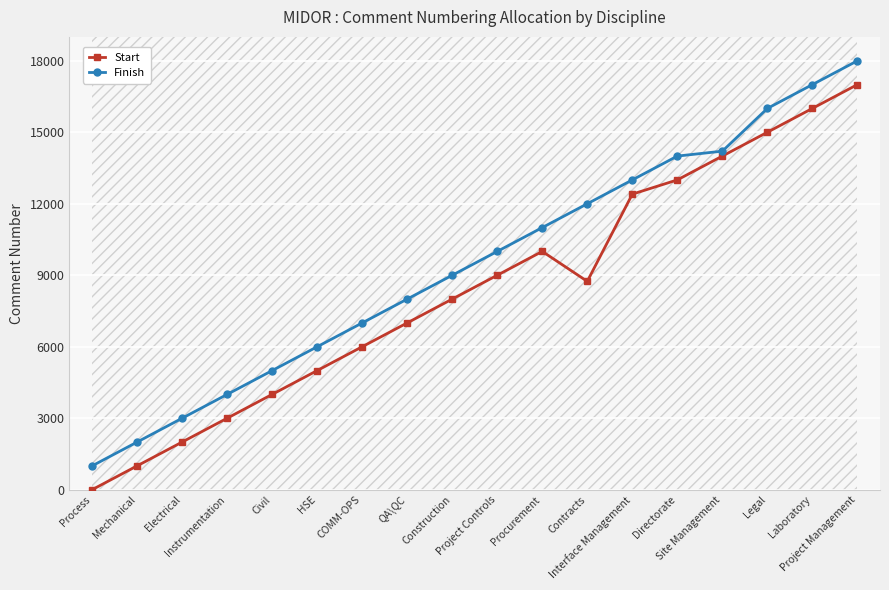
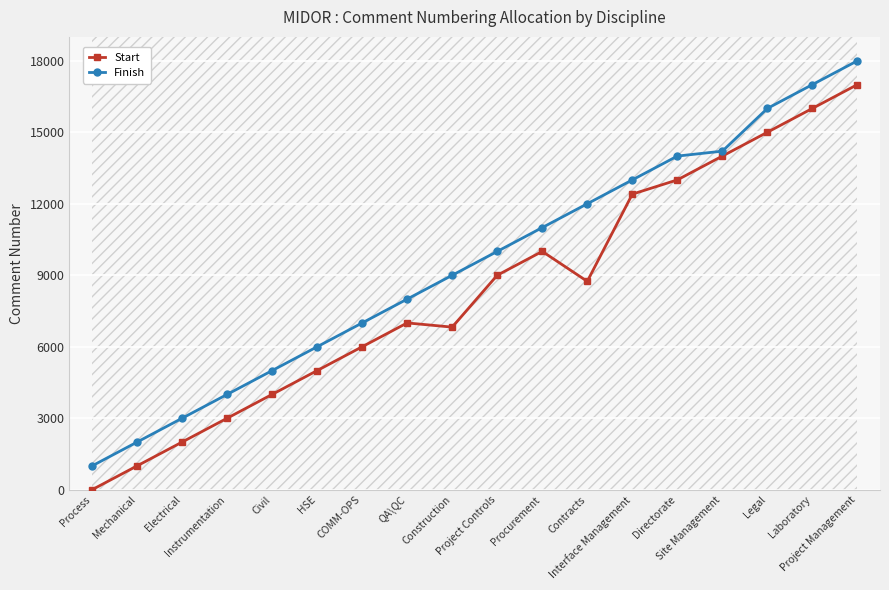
Start, Construction: 8000 -> 6800
